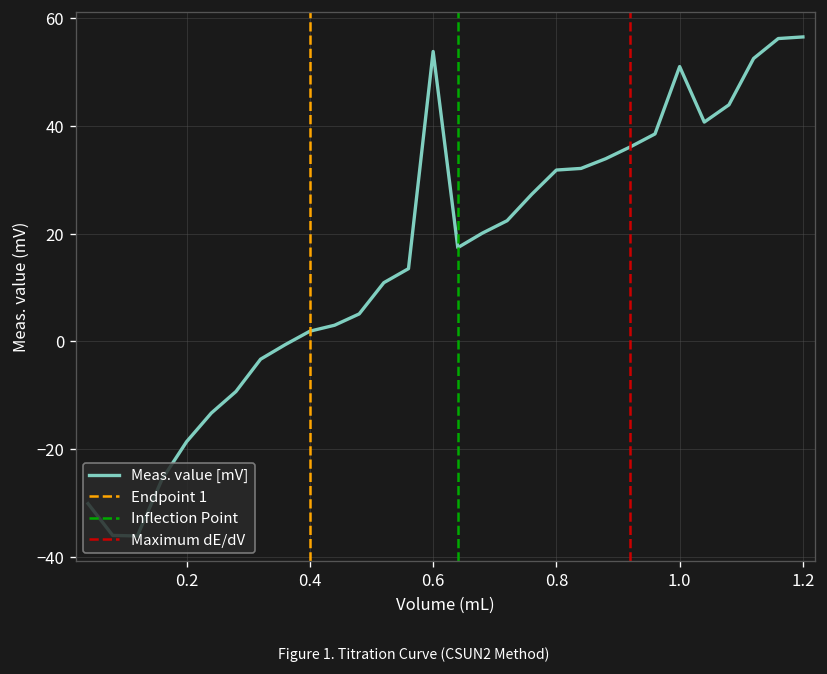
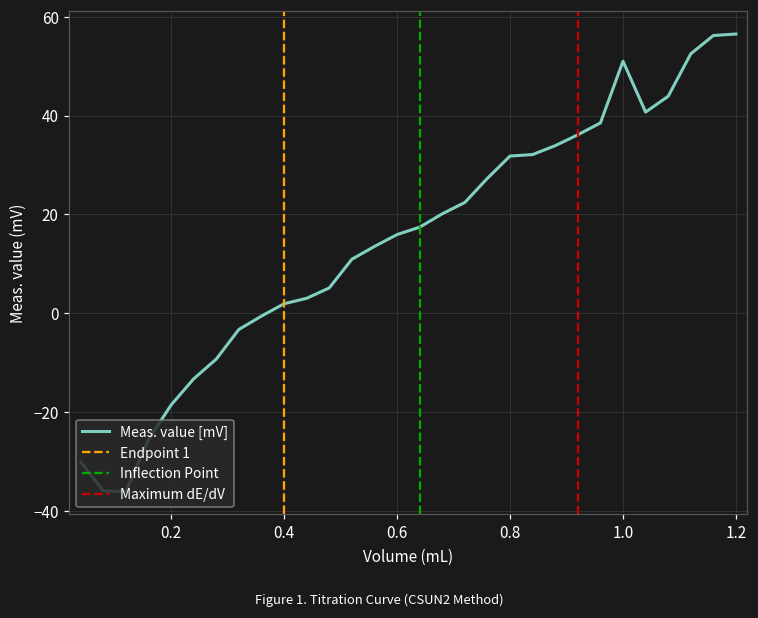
0.6: 54 -> 16
